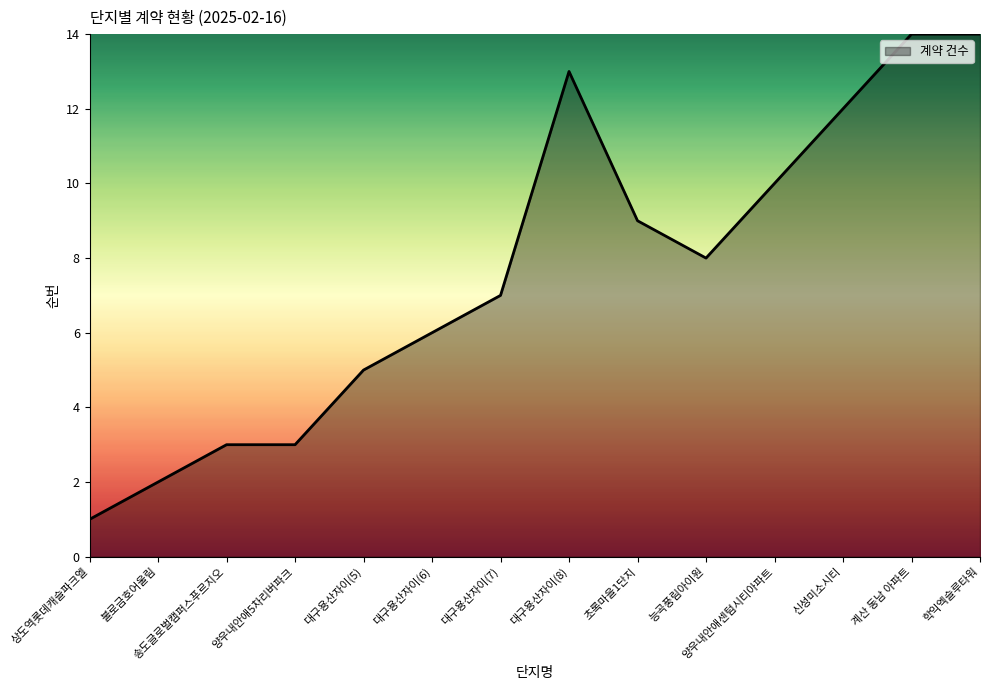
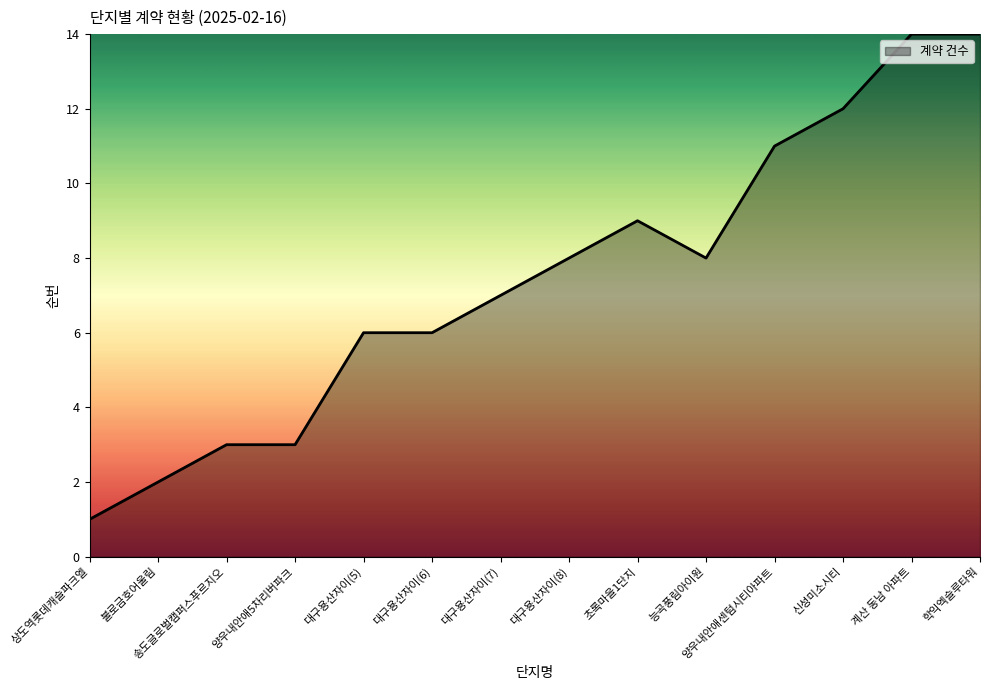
대구용산자이(5): 5 -> 6
대구용산자이(8): 13 -> 8
양우내안애센텀시티아파트: 10 -> 11
